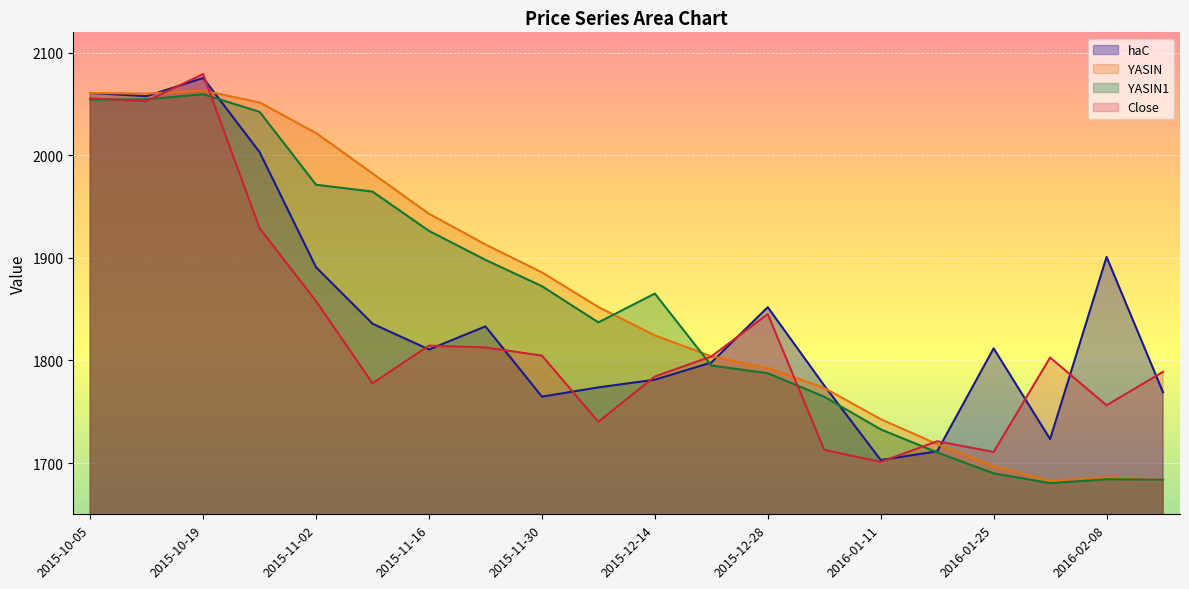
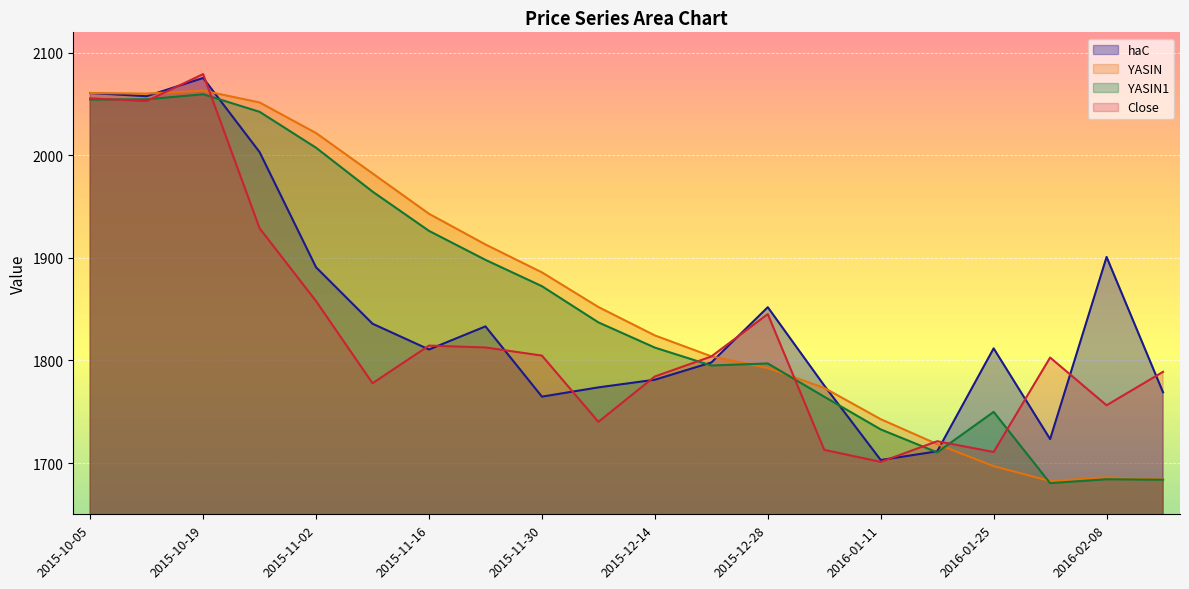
YASIN1, 2015-11-02: 1971 -> 2007
YASIN1, 2015-12-14: 1865 -> 1813
YASIN1, 2015-12-28: 1788 -> 1797
YASIN1, 2016-01-25: 1690 -> 1750
